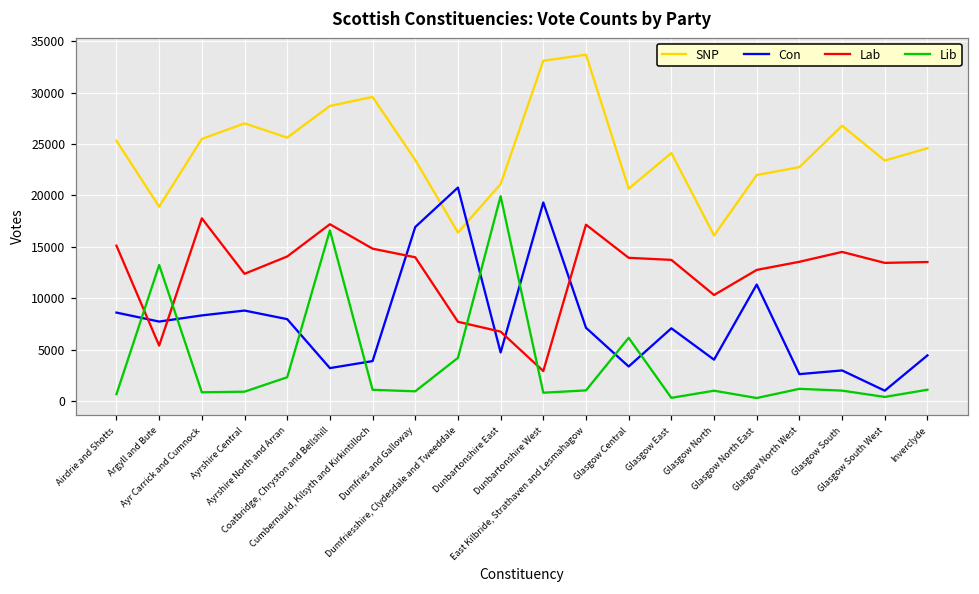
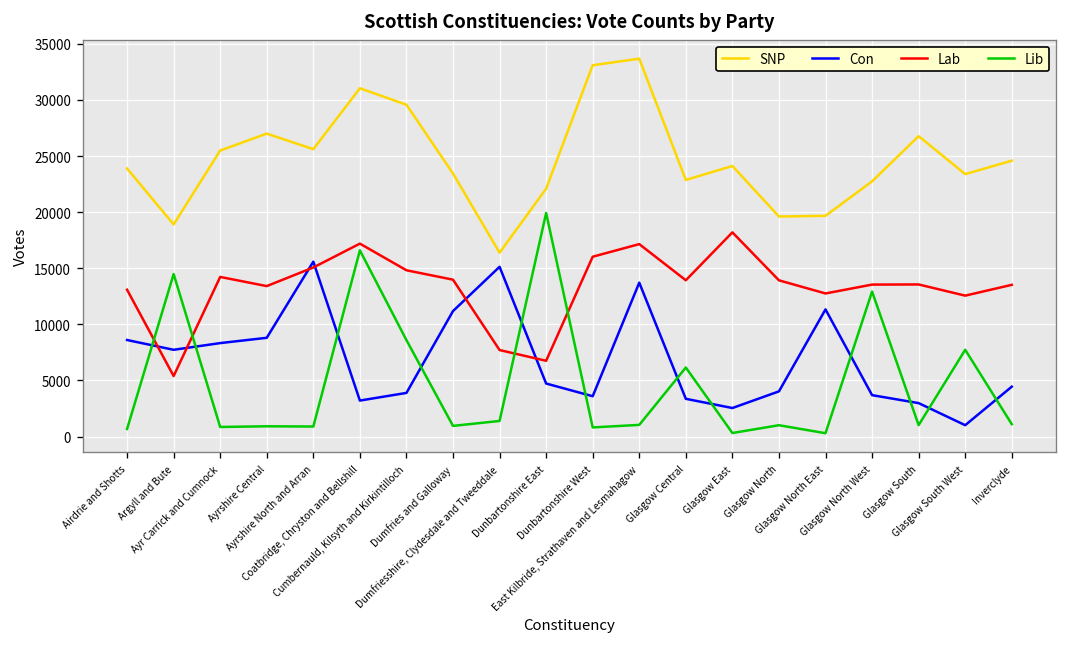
SNP, Airdrie and Shotts: 25000 -> 24000
Lab, Airdrie and Shotts: 15000 -> 13000
Lib, Argyll and Bute: 13000 -> 14000
Lab, Ayr Carrick and Cumnock: 18000 -> 14000
Lab, Ayrshire Central: 12000 -> 13000
Con, Ayrshire North and Arran: 8000 -> 16000
Lab, Ayrshire North and Arran: 14000 -> 15000
Lib, Ayrshire North and Arran: 2000 -> 1000
SNP, Coatbridge, Chryston and Bellshill: 29000 -> 31000
Lib, Cumbernauld, Kilsyth and Kirkintilloch: 1000 -> 9000
Con, Dumfries and Galloway: 17000 -> 11000
Con, Dumfriesshire, Clydesdale and Tweeddale: 21000 -> 15000
Lib, Dumfriesshire, Clydesdale and Tweeddale: 4000 -> 1000
SNP, Dunbartonshire East: 21000 -> 22000
Con, Dunbartonshire West: 19000 -> 4000
Lab, Dunbartonshire West: 3000 -> 16000
Con, East Kilbride, Strathaven and Lesmahagow: 7000 -> 14000
SNP, Glasgow Central: 21000 -> 23000
Con, Glasgow East: 7000 -> 3000
Lab, Glasgow East: 14000 -> 18000
SNP, Glasgow North: 16000 -> 20000
Lab, Glasgow North: 10000 -> 14000
SNP, Glasgow North East: 22000 -> 20000
Con, Glasgow North West: 3000 -> 4000
Lib, Glasgow North West: 1000 -> 13000
Lab, Glasgow South: 15000 -> 14000
Lab, Glasgow South West: 13400 -> 12600
Lib, Glasgow South West: 0 -> 8000
